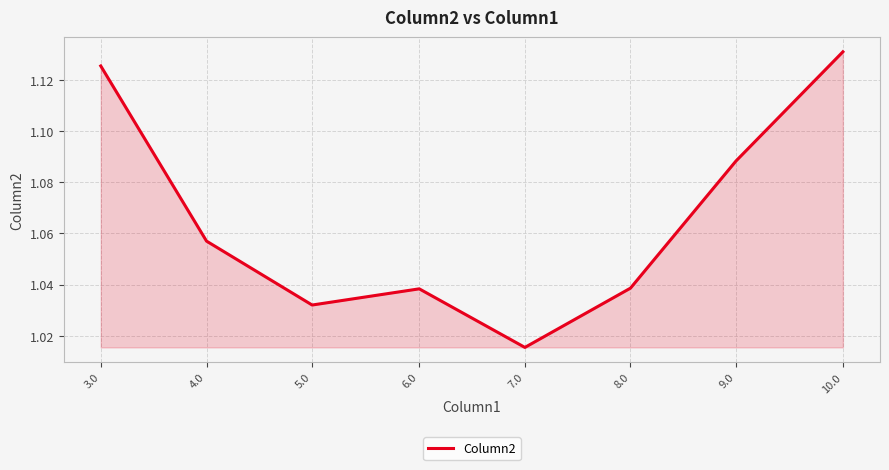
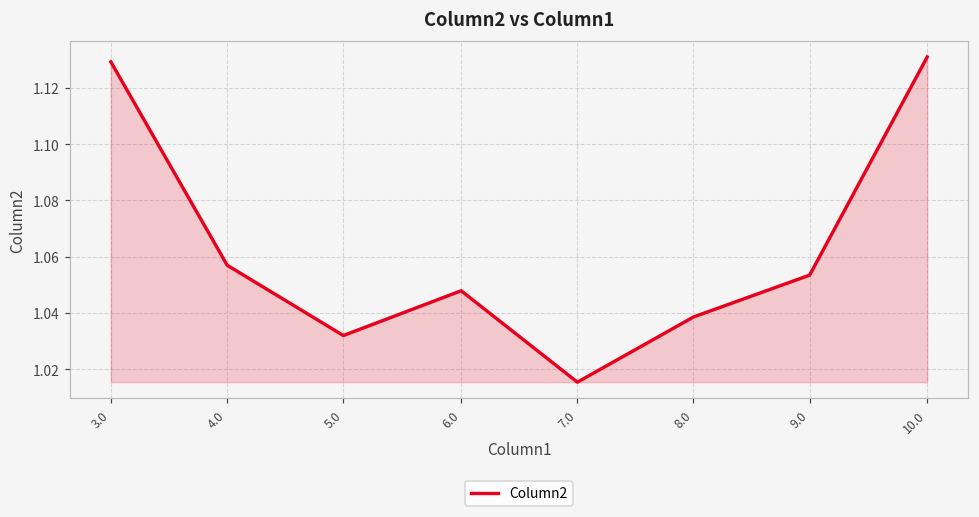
3.0: 1.125 -> 1.129
6.0: 1.038 -> 1.048
9.0: 1.088 -> 1.053
